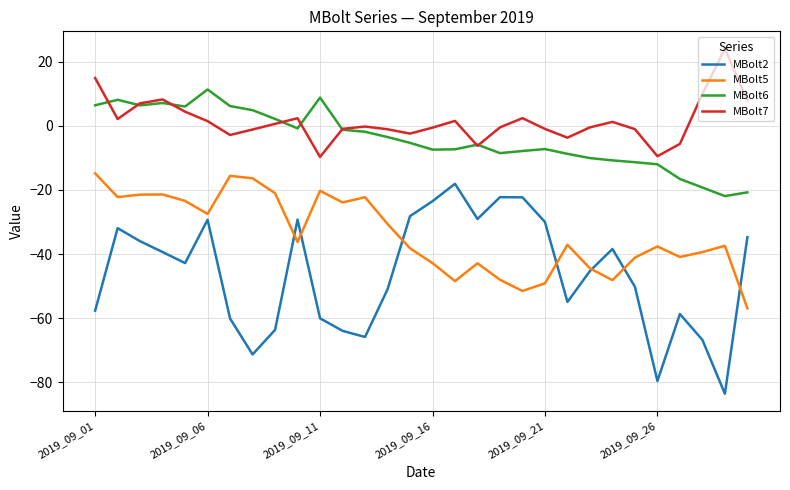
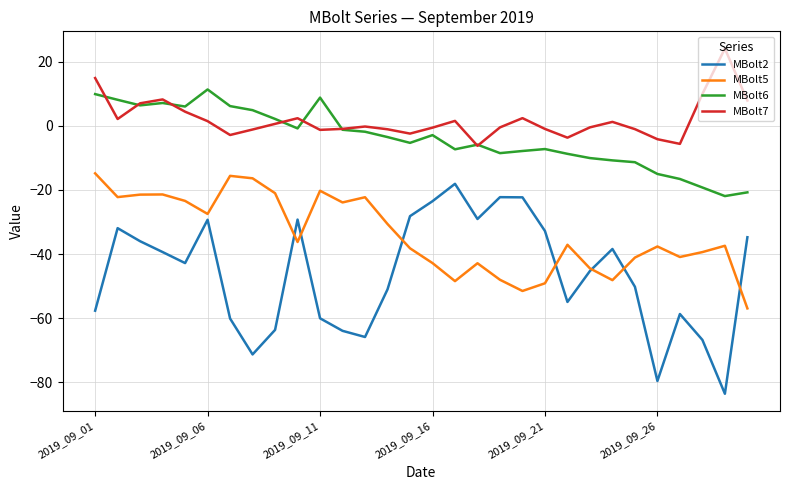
MBolt6, 2019_09_01: 6 -> 10
MBolt7, 2019_09_11: -10 -> -1
MBolt6, 2019_09_16: -7 -> -3
MBolt2, 2019_09_21: -30 -> -33
MBolt6, 2019_09_26: -12 -> -15
MBolt7, 2019_09_26: -9 -> -4
